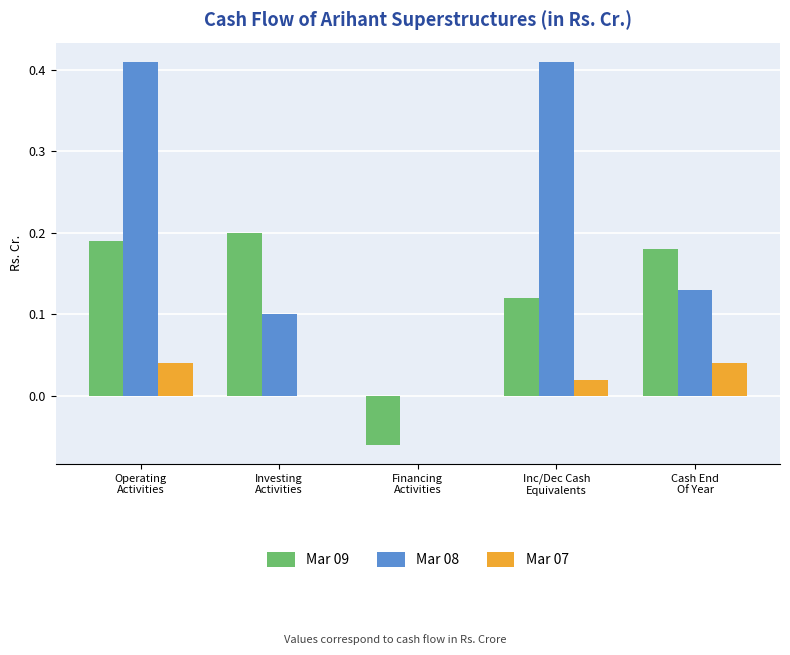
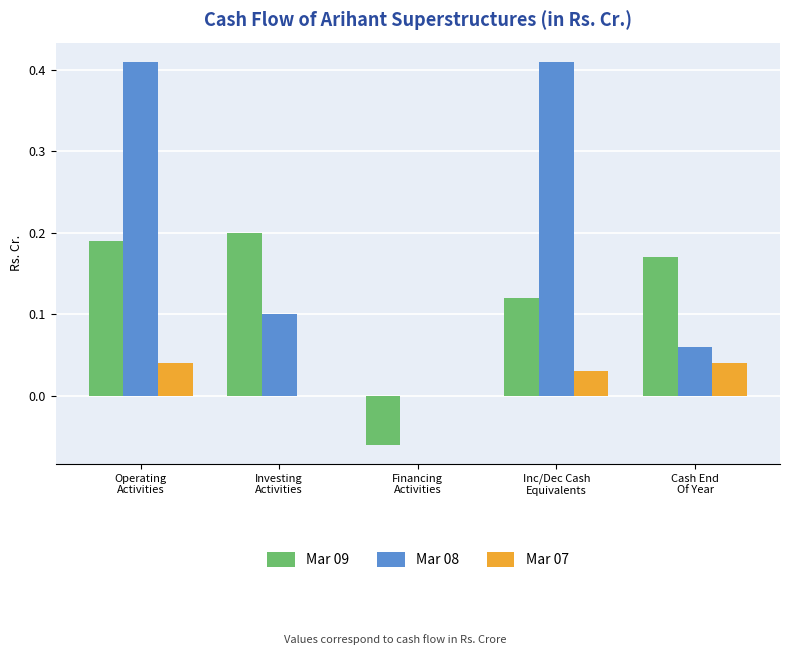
Mar 07, Inc/Dec Cash Equivalents: 0.02 -> 0.03
Mar 09, Cash End Of Year: 0.18 -> 0.17
Mar 08, Cash End Of Year: 0.13 -> 0.06
